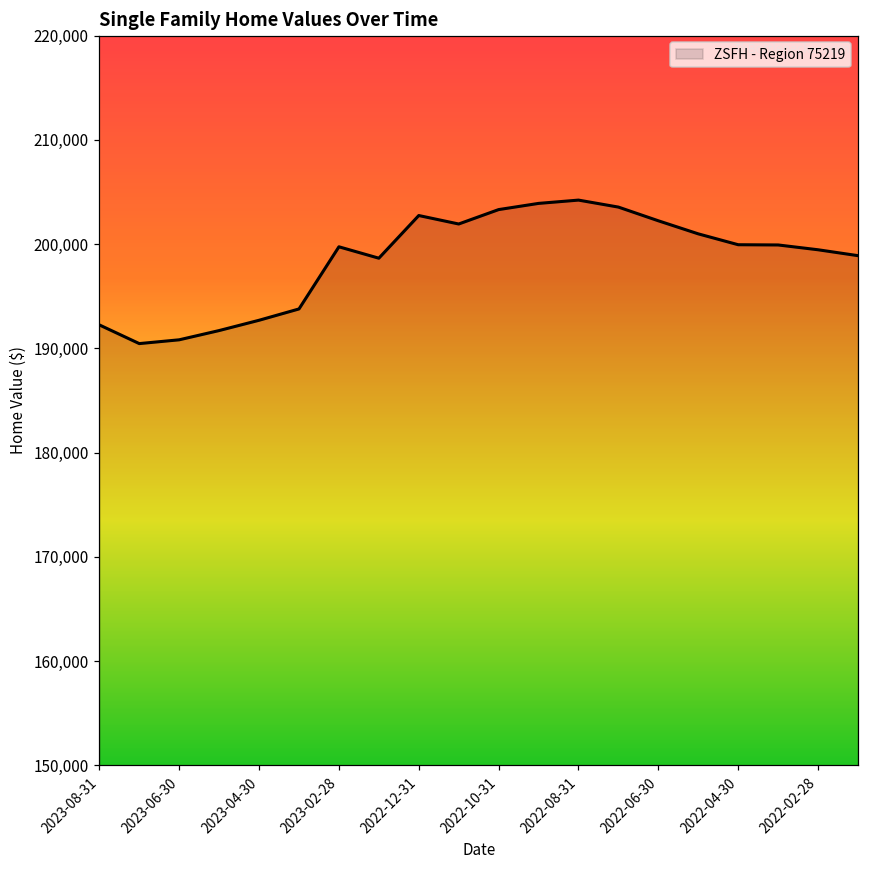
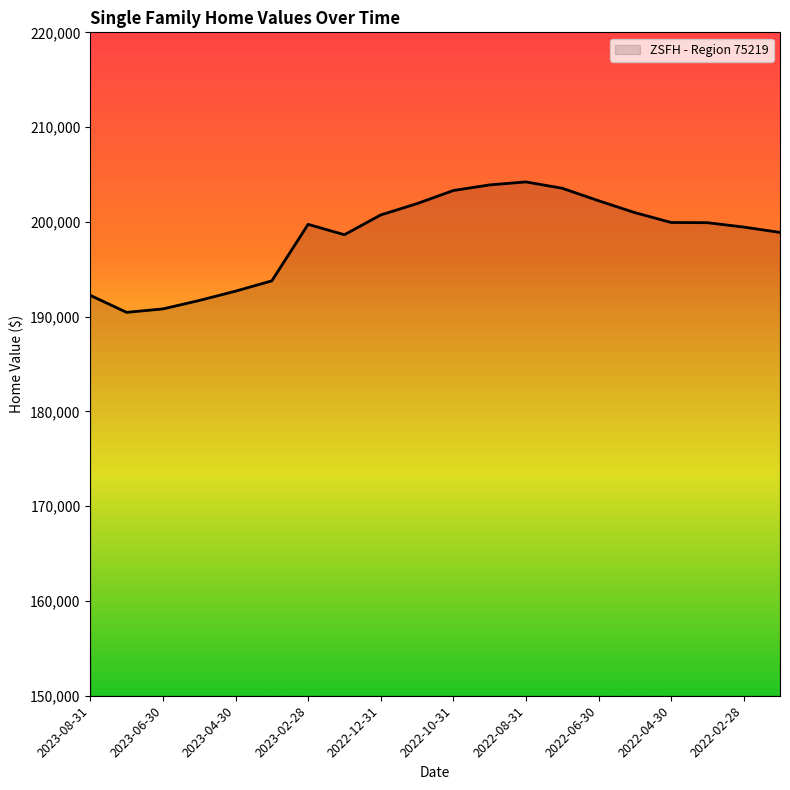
2022-12-31: 203,000 -> 201,000
